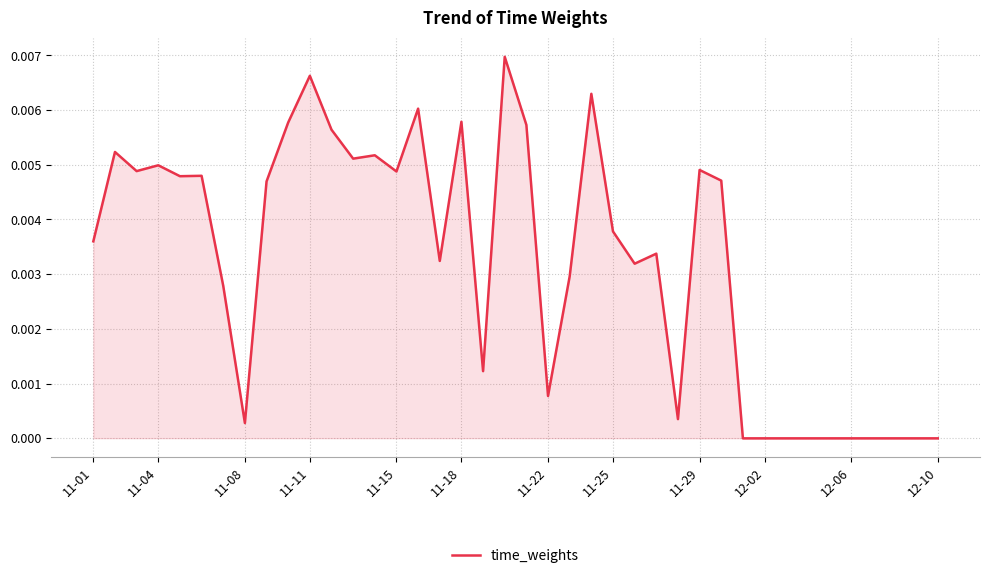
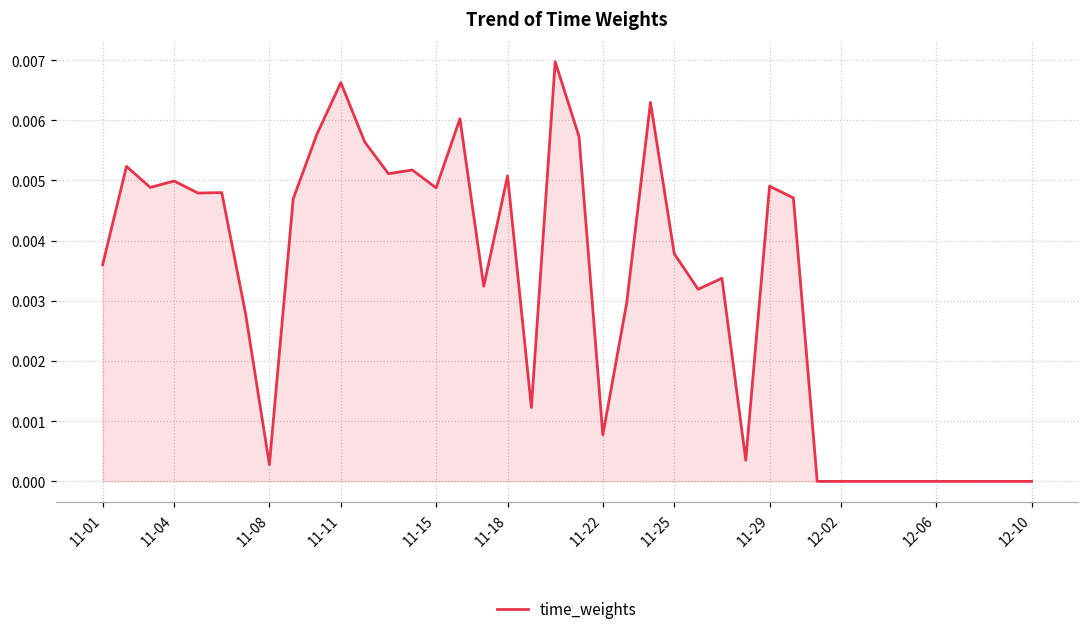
11-18: 0.0058 -> 0.0051
